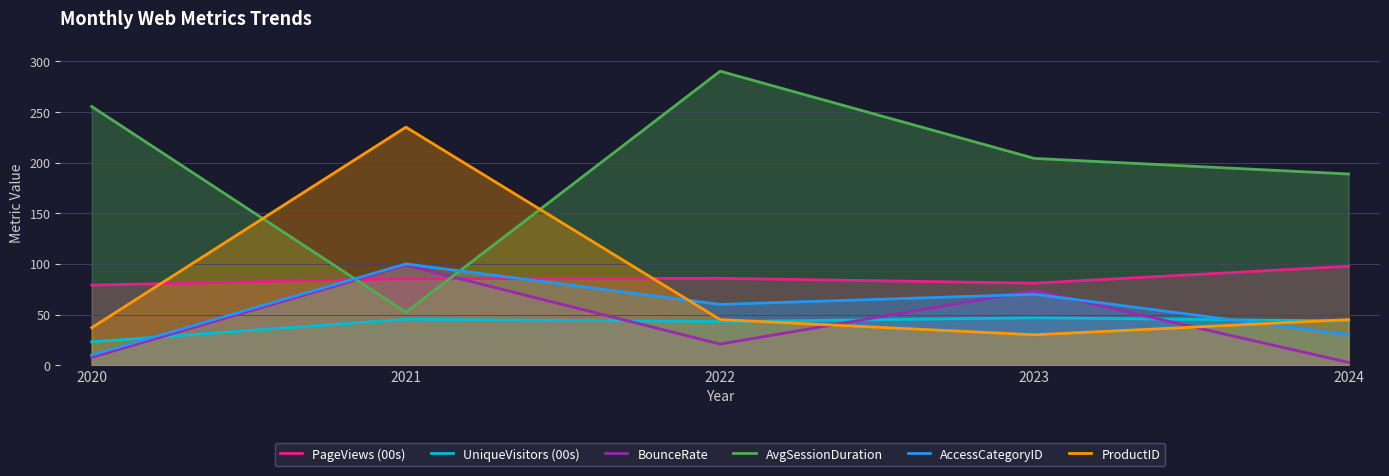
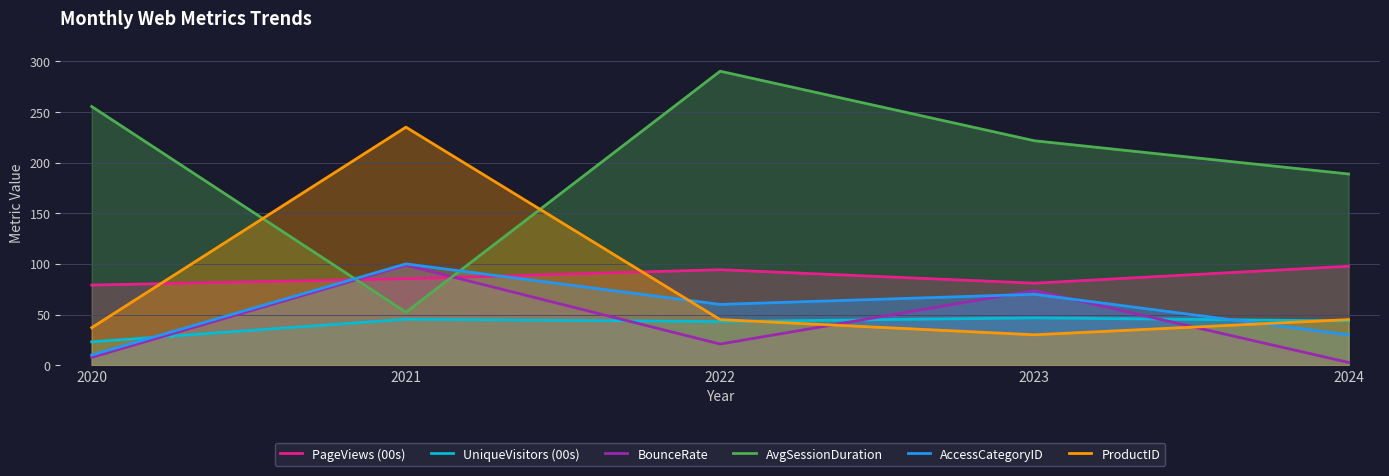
PageViews (00s), 2022: 86 -> 94
AvgSessionDuration, 2023: 204 -> 222
